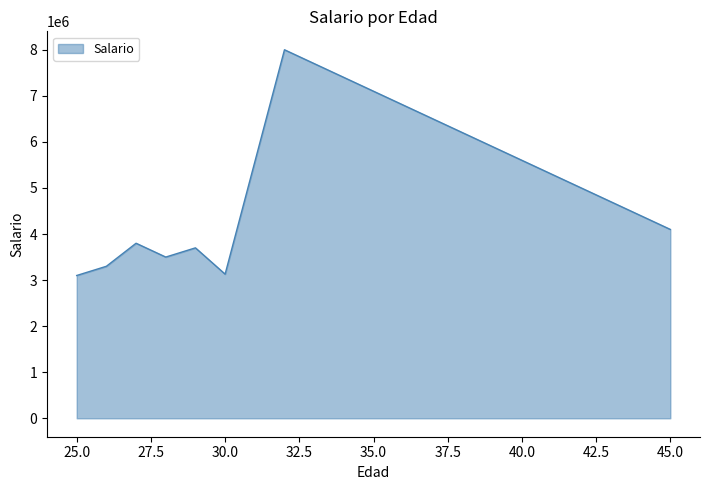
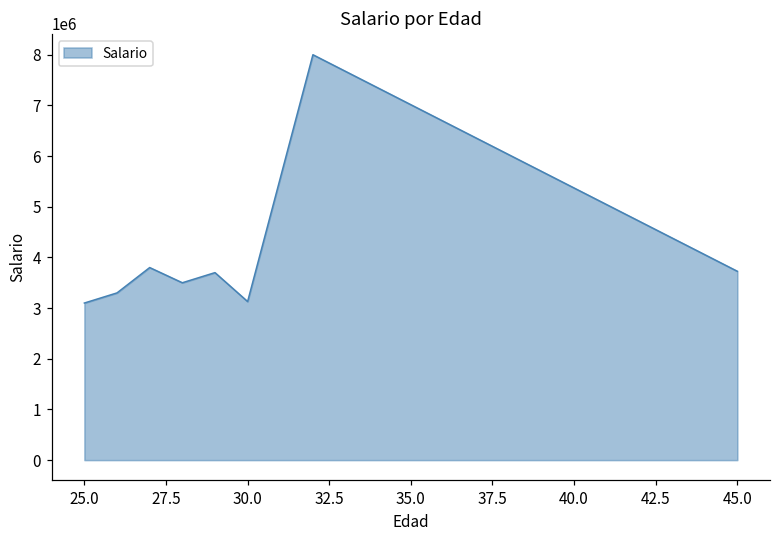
45.0: 4100000 -> 3700000
